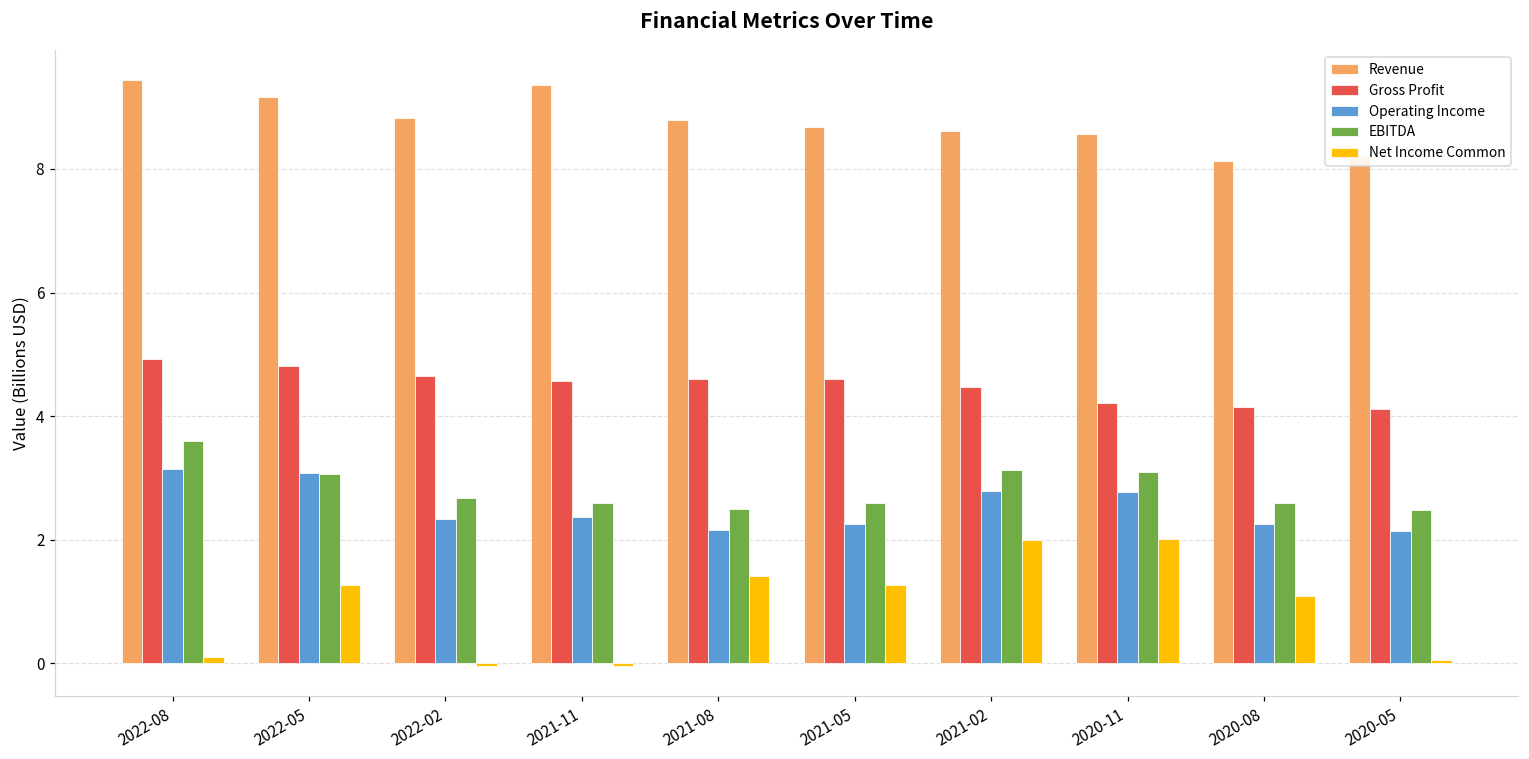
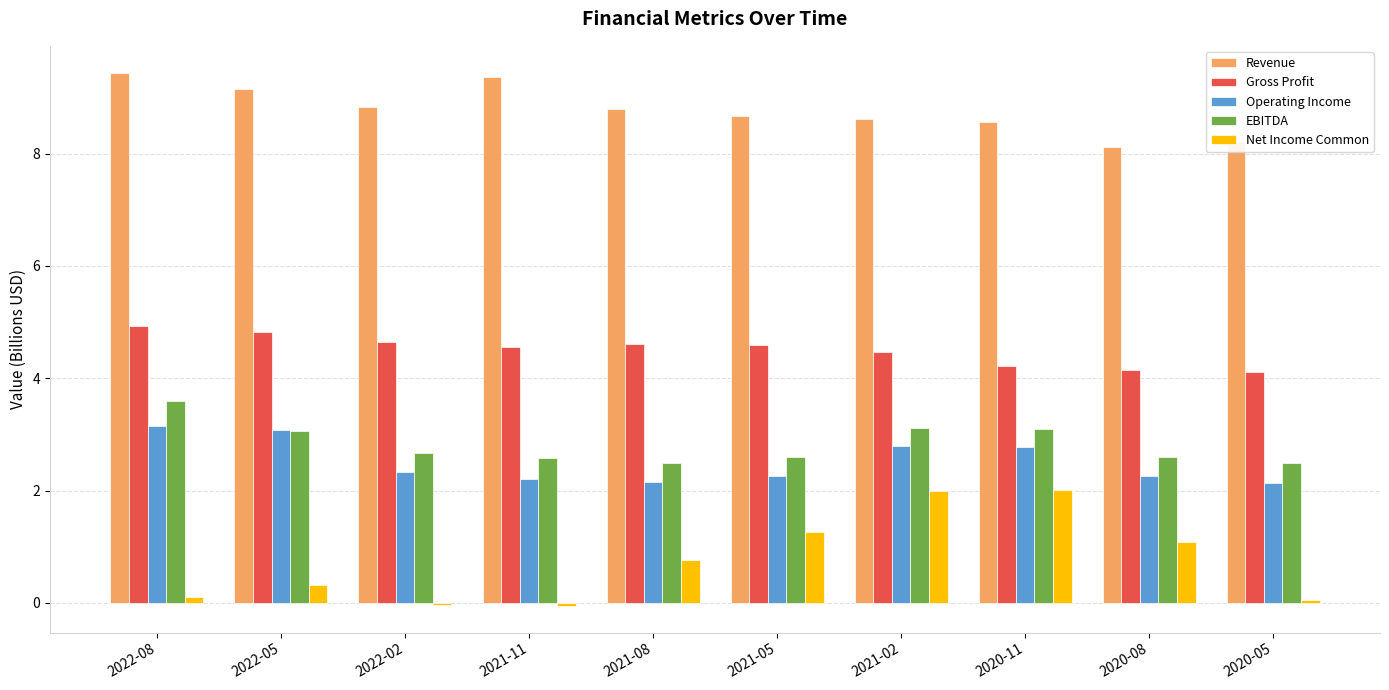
Net Income Common, 2022-05: 1.3 -> 0.3
Operating Income, 2021-11: 2.4 -> 2.2
Net Income Common, 2021-08: 1.4 -> 0.8
